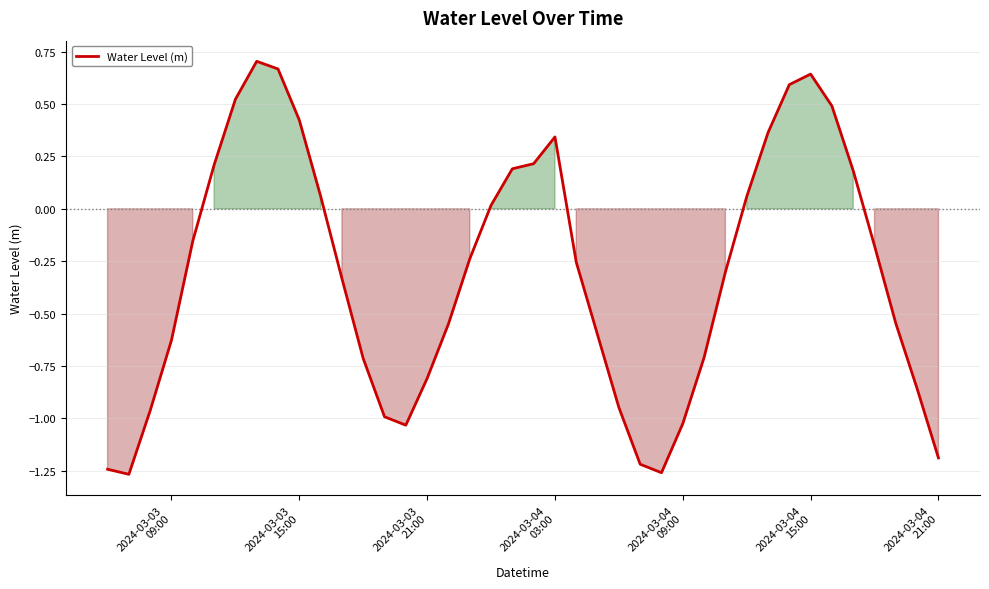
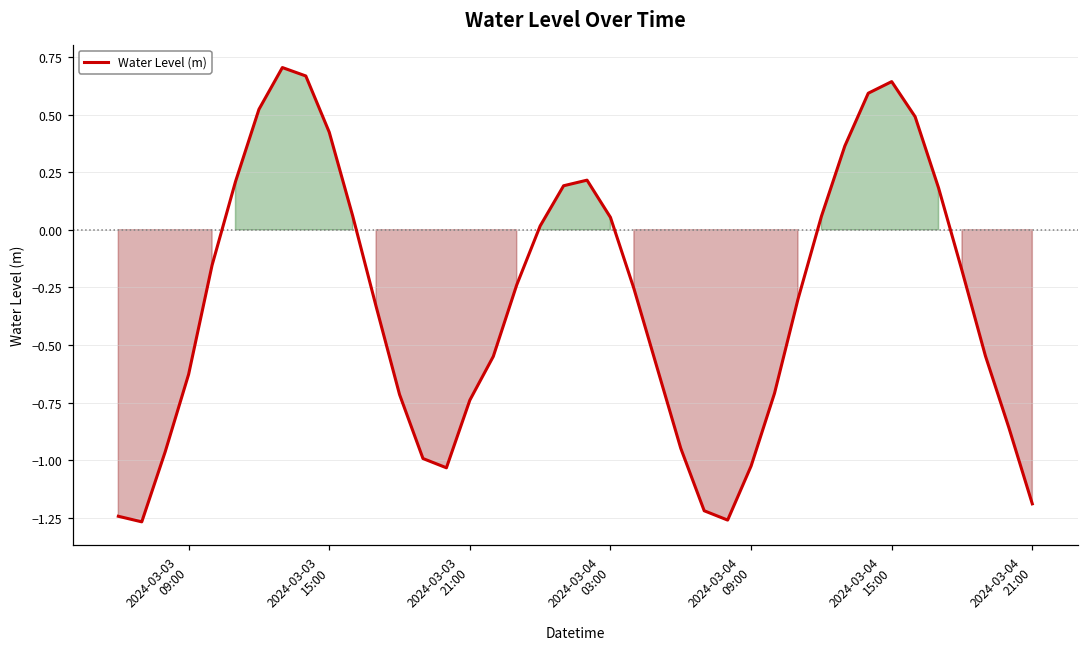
2024-03-03 21:00: -0.81 -> -0.74
2024-03-04 03:00: 0.34 -> 0.05
